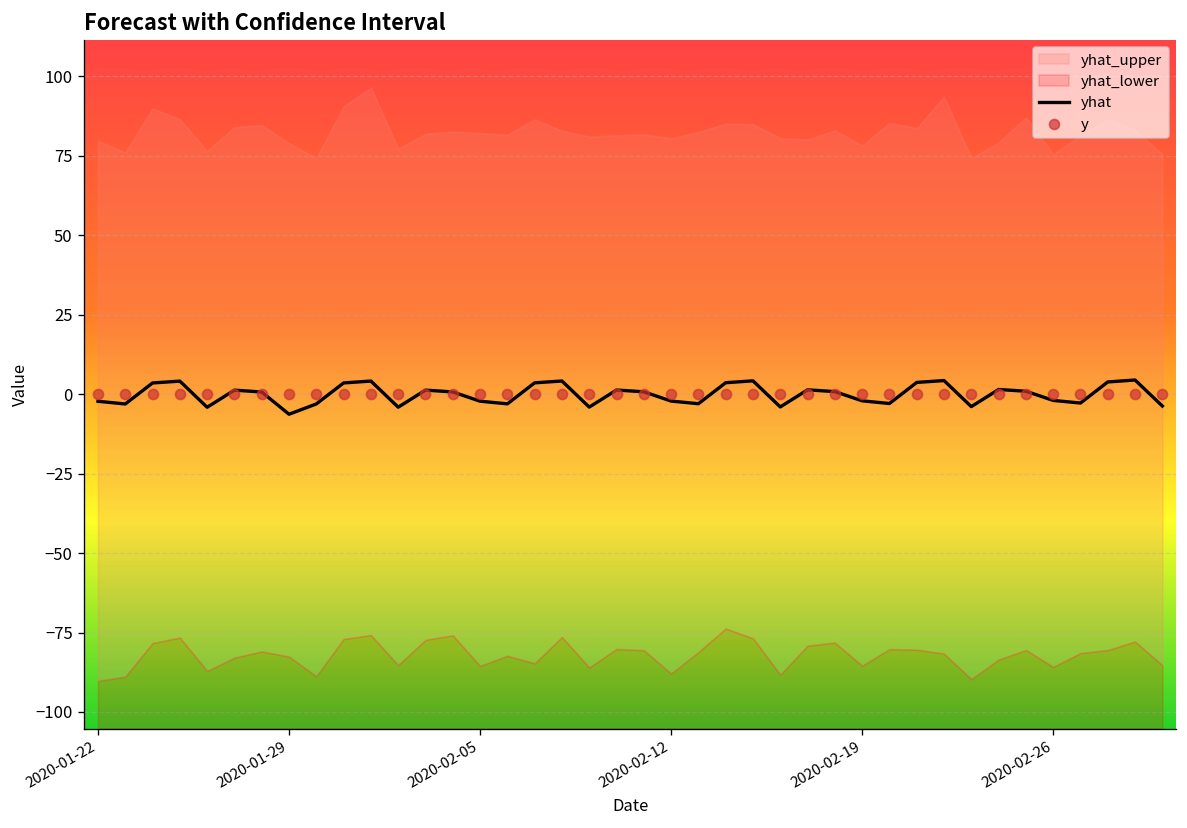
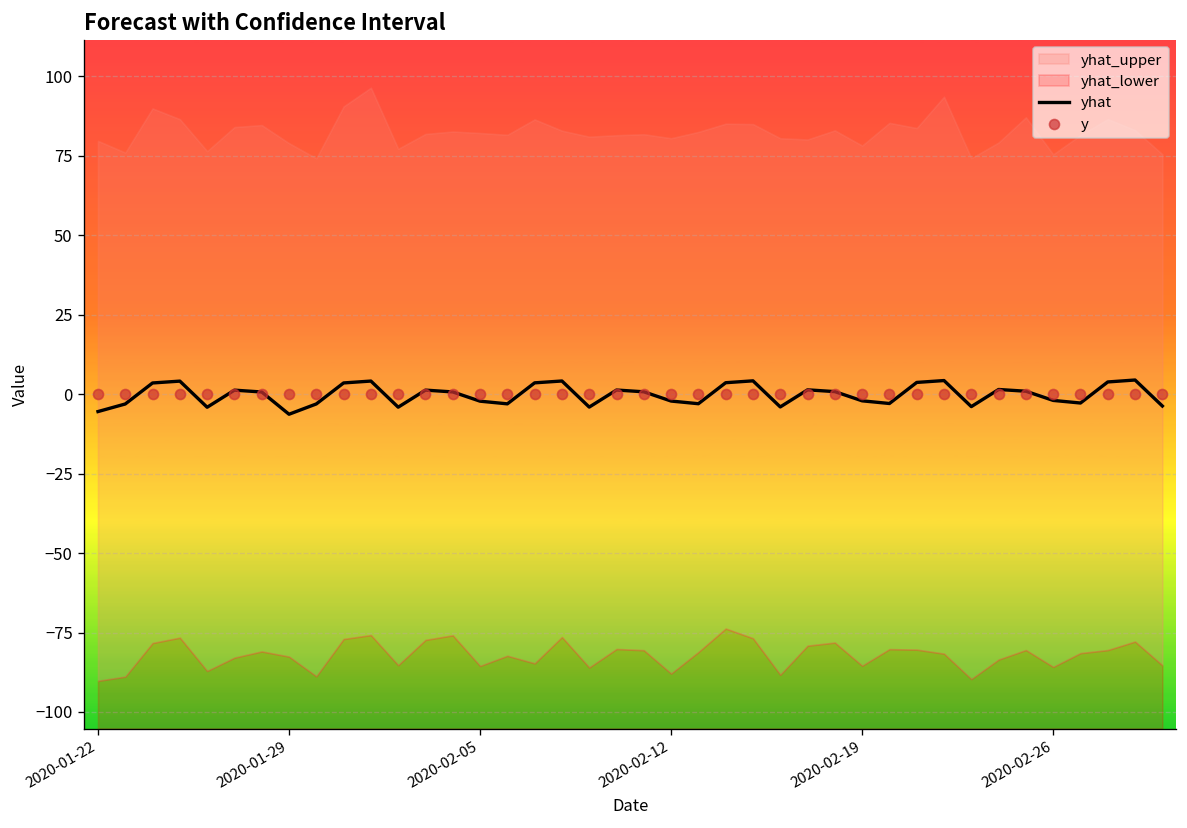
yhat, 2020-01-22: -2 -> -5
